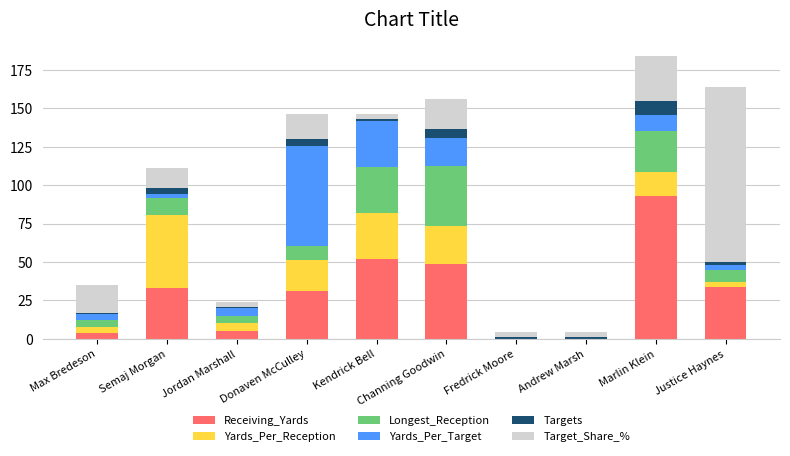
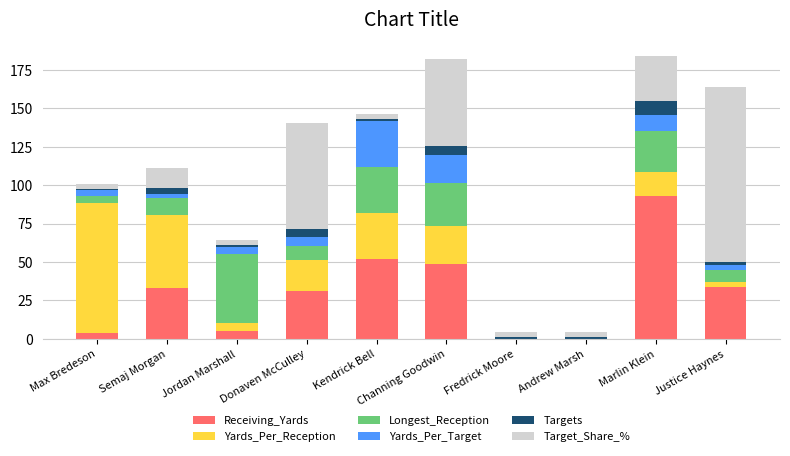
Yards_Per_Reception, Max Bredeson: 4 -> 85
Target_Share_%, Max Bredeson: 18 -> 3
Longest_Reception, Jordan Marshall: 5 -> 45
Yards_Per_Target, Donaven McCulley: 65 -> 6
Target_Share_%, Donaven McCulley: 16 -> 69
Longest_Reception, Channing Goodwin: 39 -> 28
Target_Share_%, Channing Goodwin: 19 -> 56
